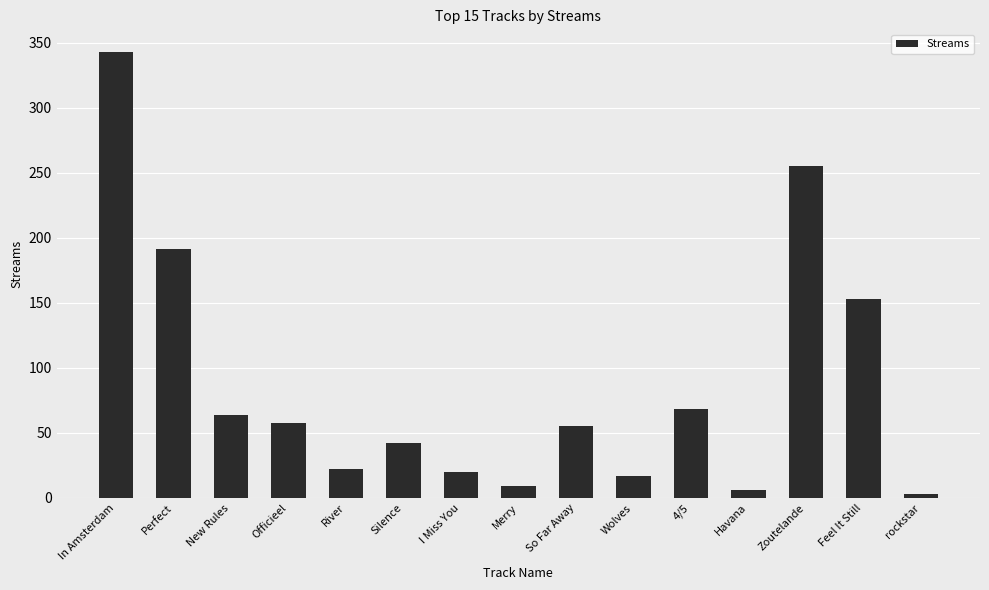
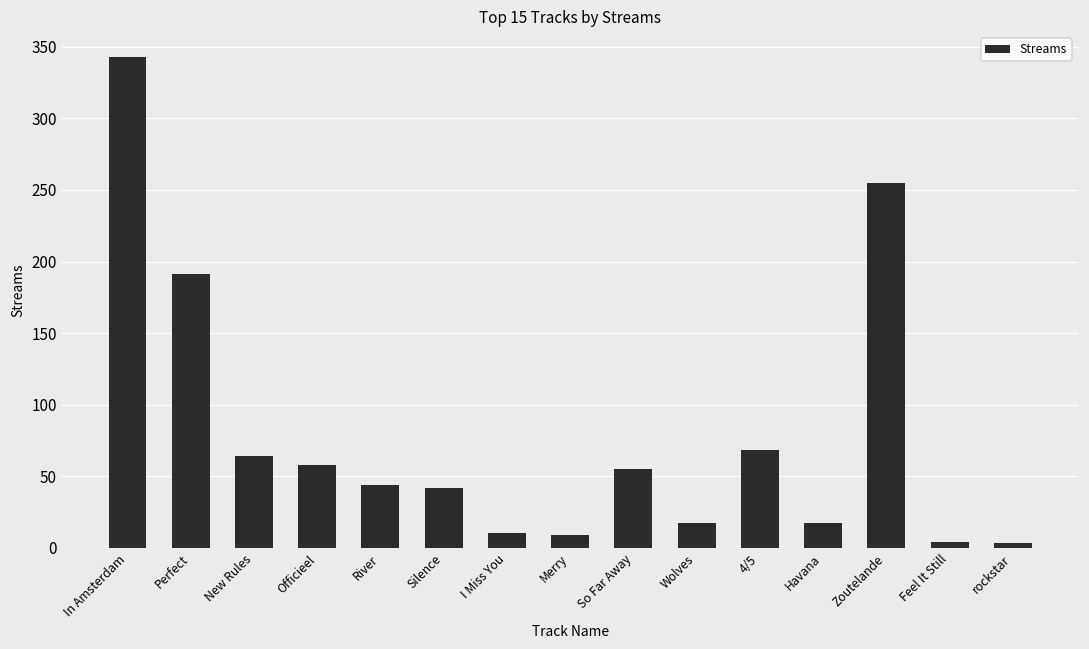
River: 22 -> 44
I Miss You: 20 -> 10
Havana: 6 -> 17
Feel It Still: 153 -> 4
